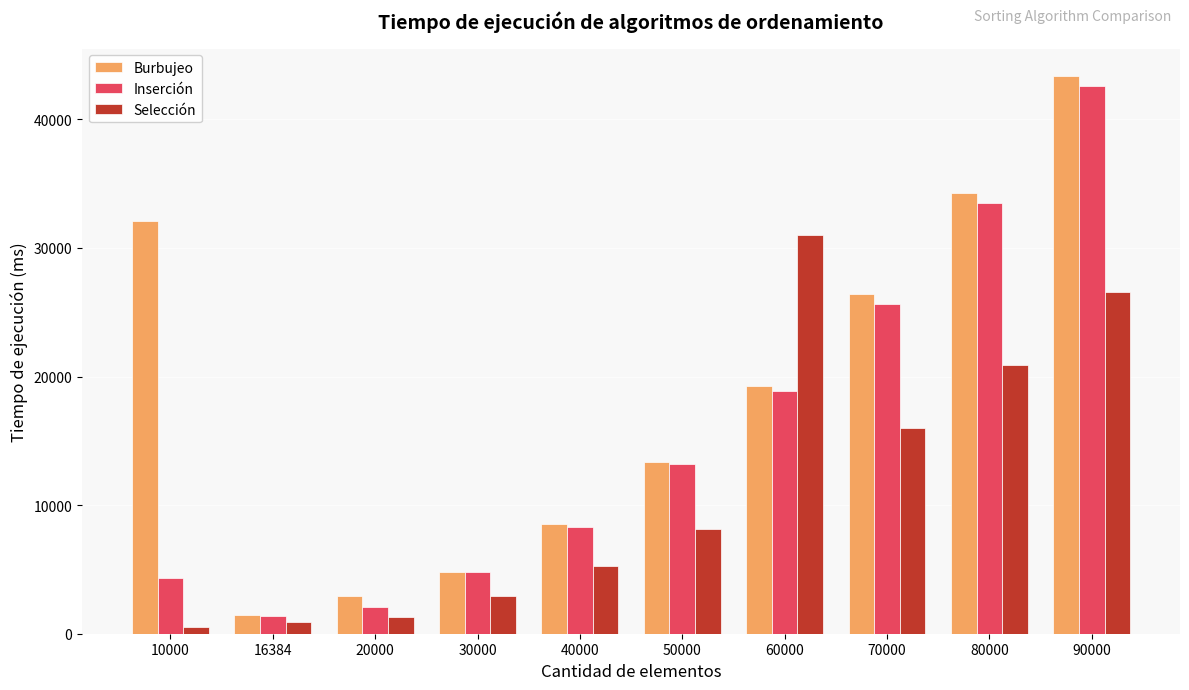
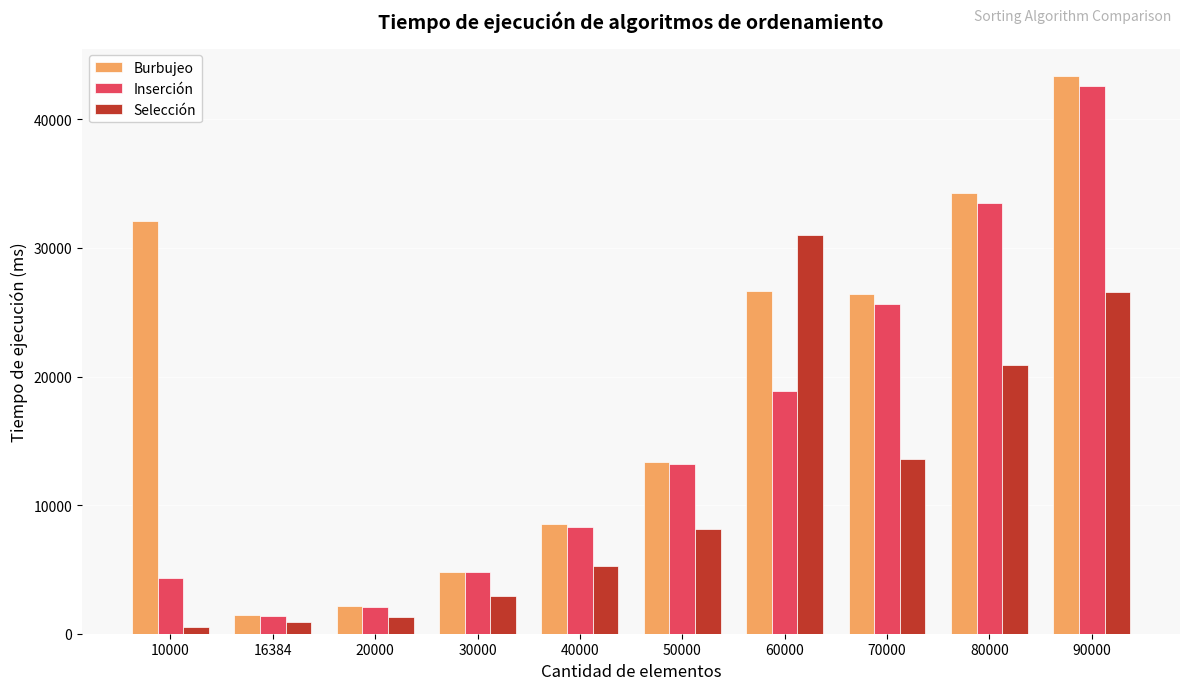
Burbujeo, 20000: 2900 -> 2100
Burbujeo, 60000: 19300 -> 26600
Selección, 70000: 16000 -> 13600
